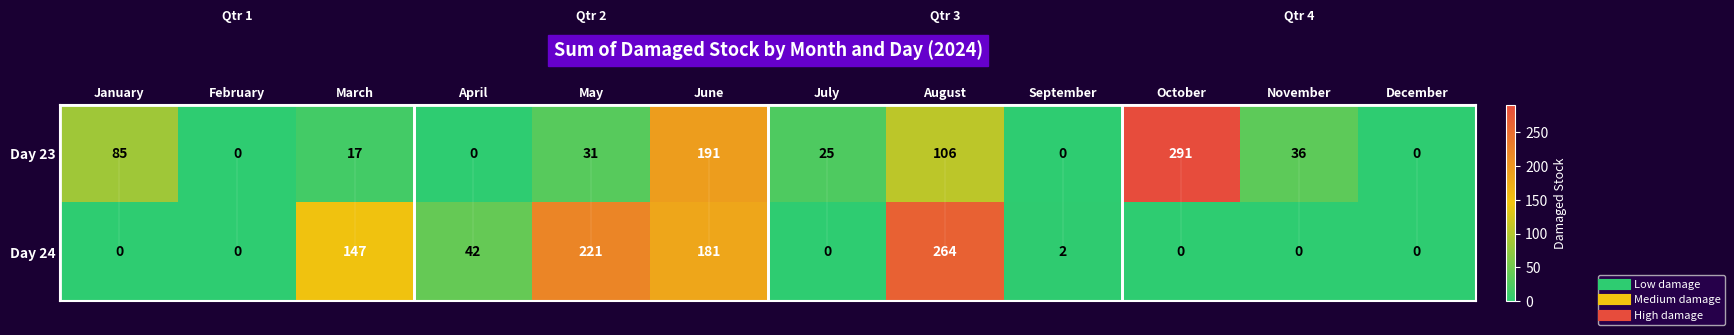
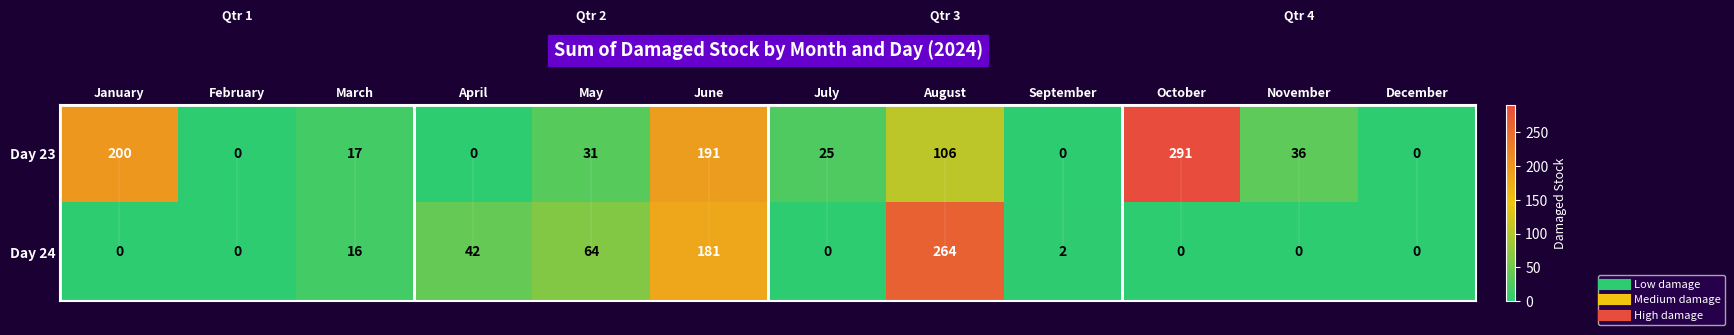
Day 23, January: 85 -> 200
Day 24, March: 147 -> 16
Day 24, May: 221 -> 64
